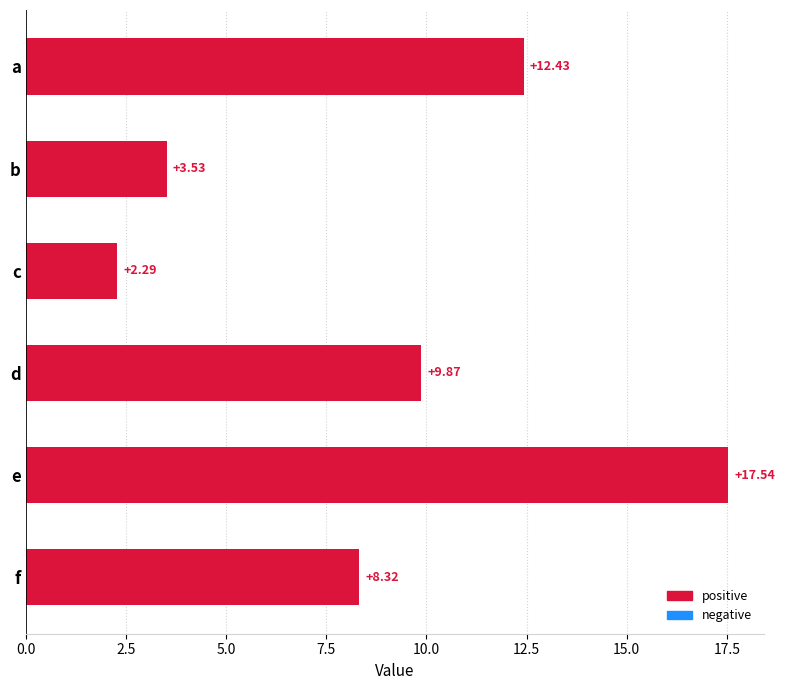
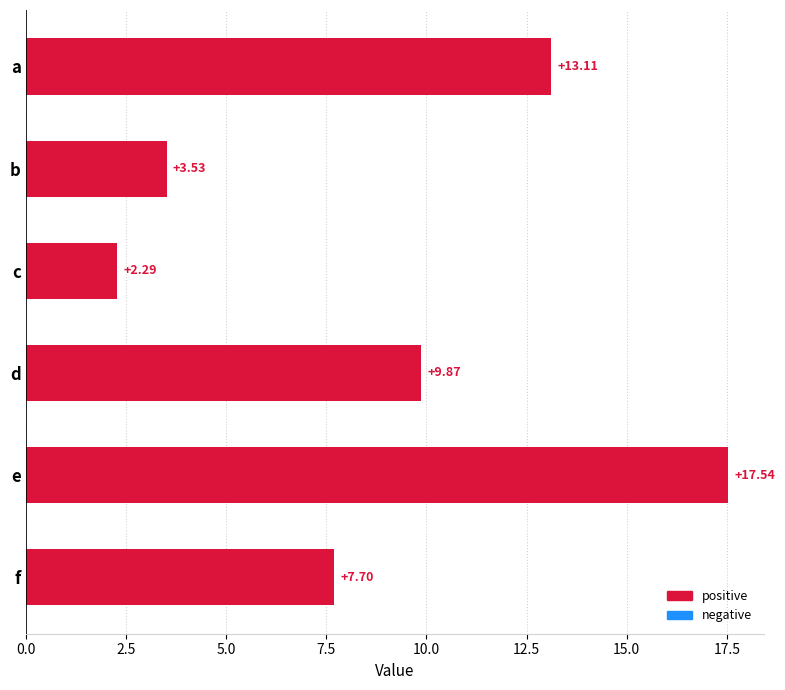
a: +12.43 -> +13.11
f: +8.32 -> +7.70
